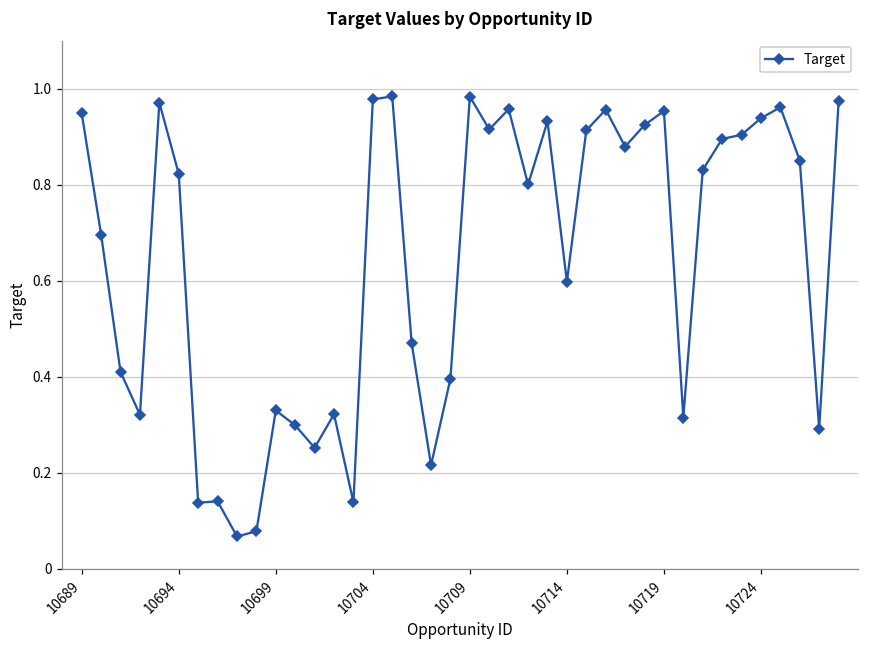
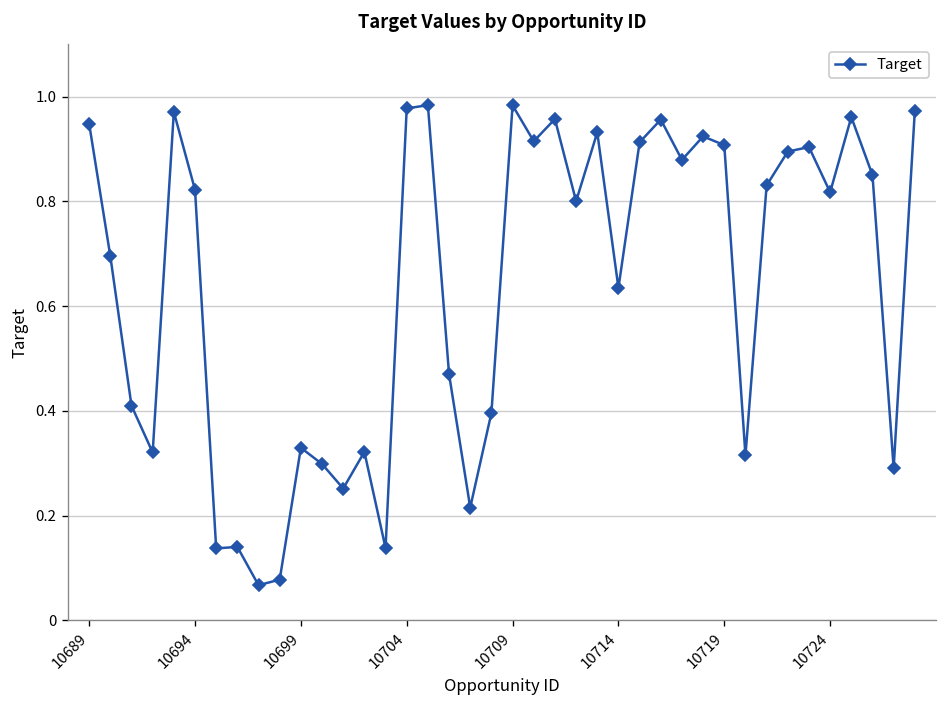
10714: 0.60 -> 0.63
10719: 0.95 -> 0.91
10724: 0.94 -> 0.82
